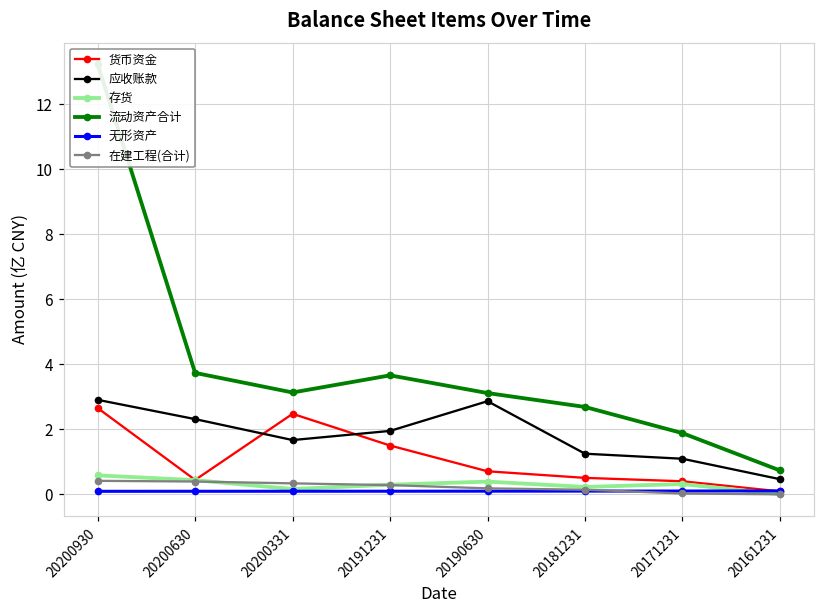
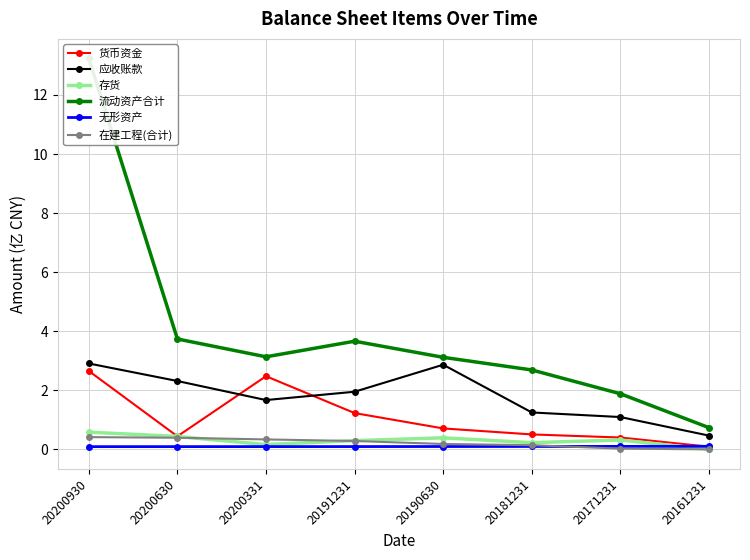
货币资金, 20191231: 1.5 -> 1.2
